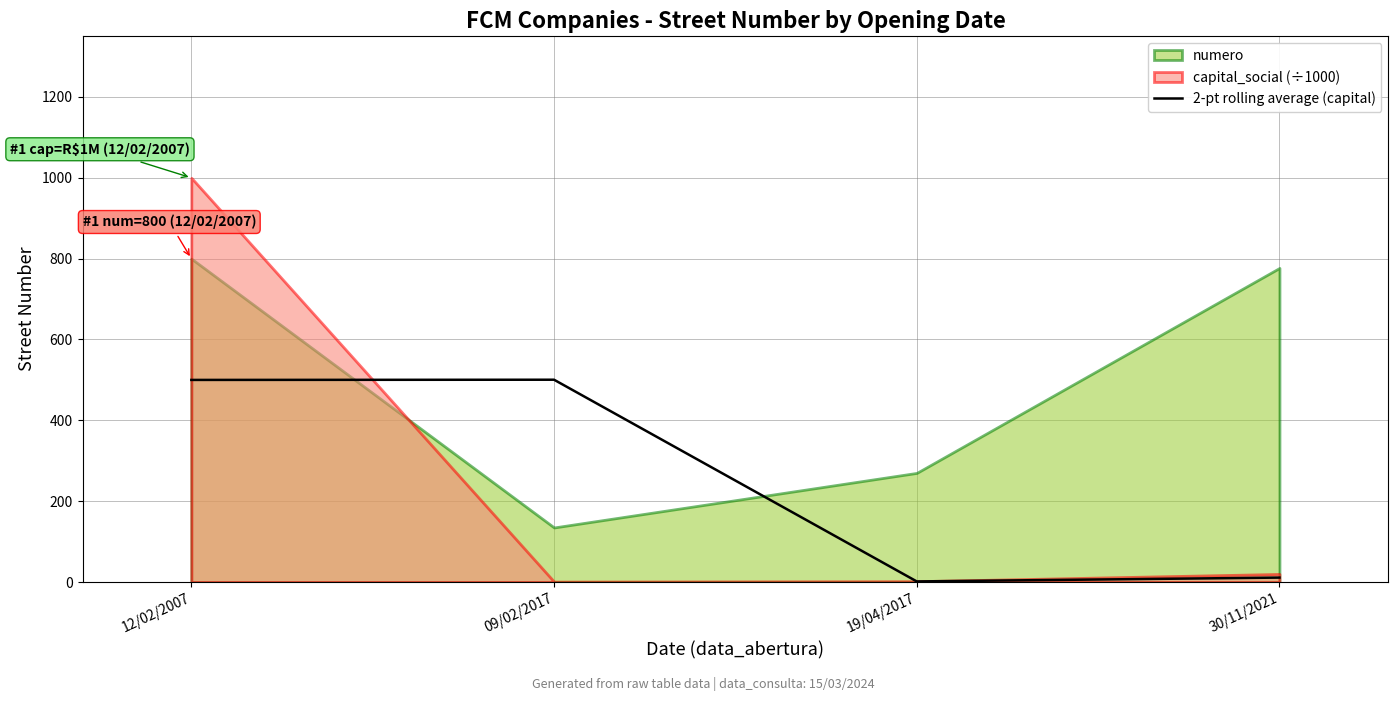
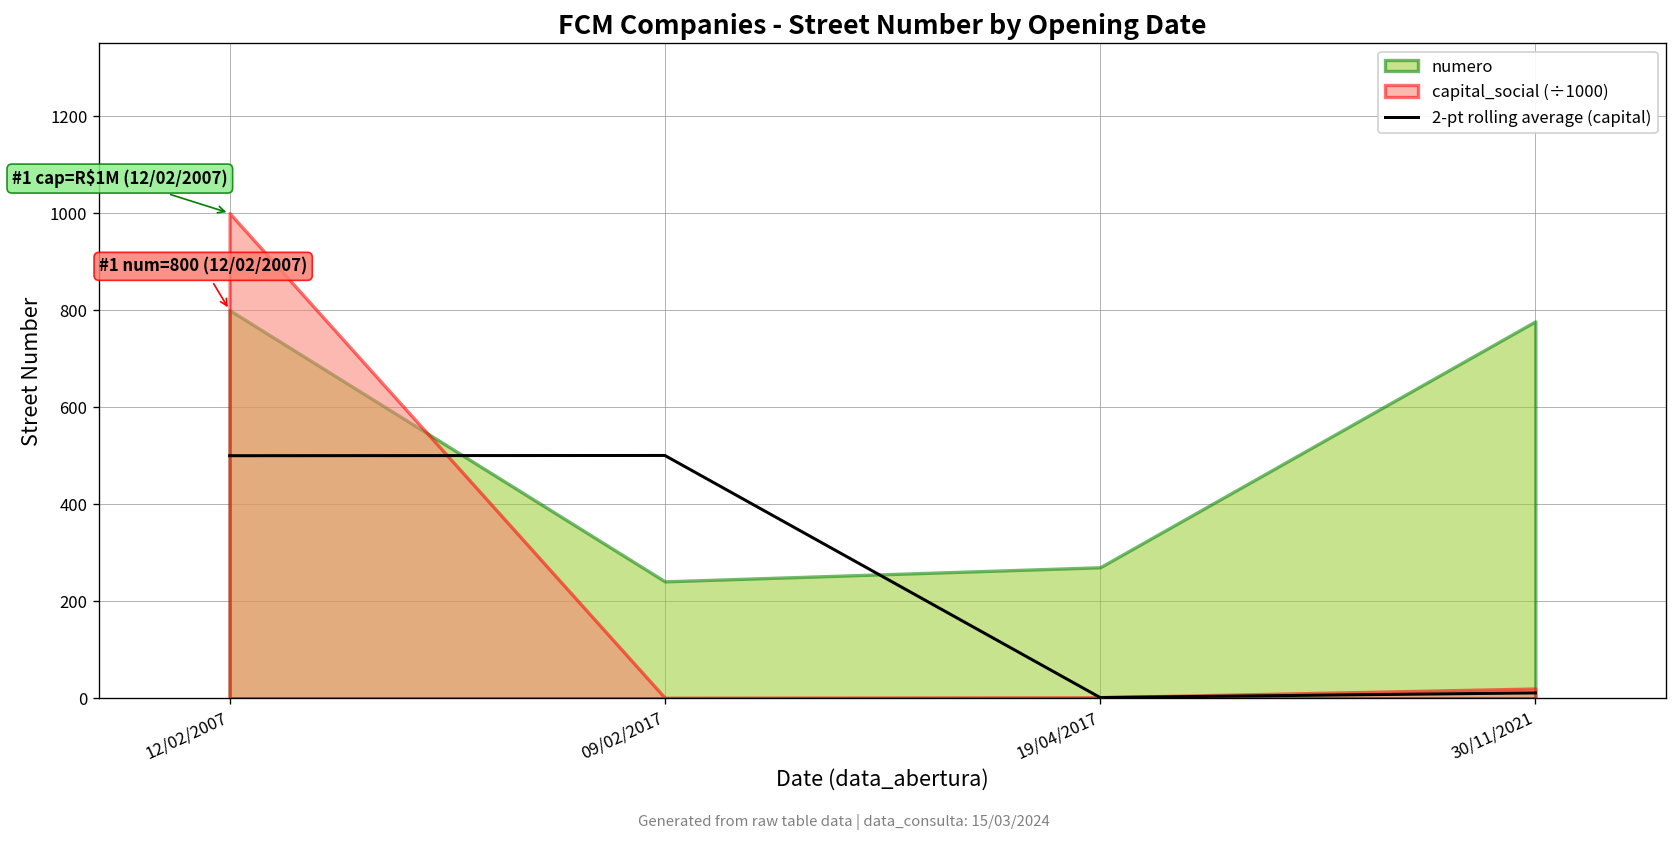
numero, 09/02/2017: 140 -> 240
